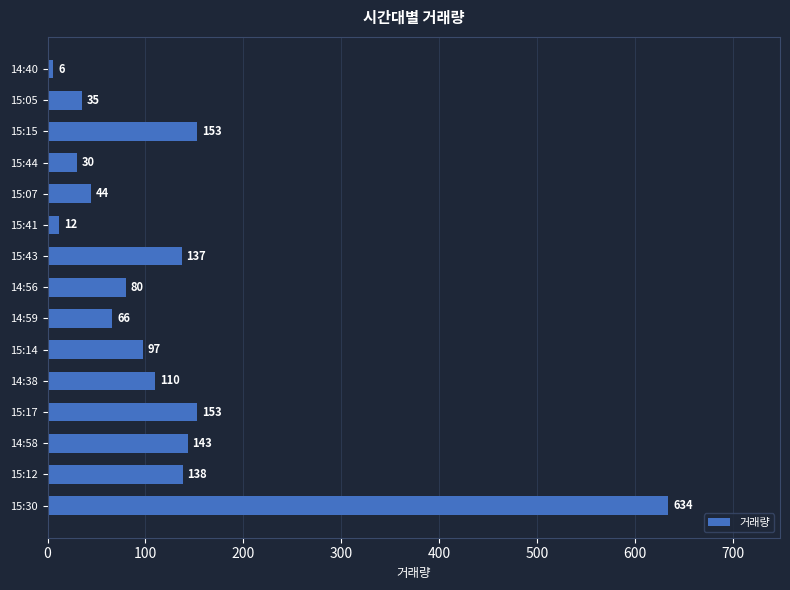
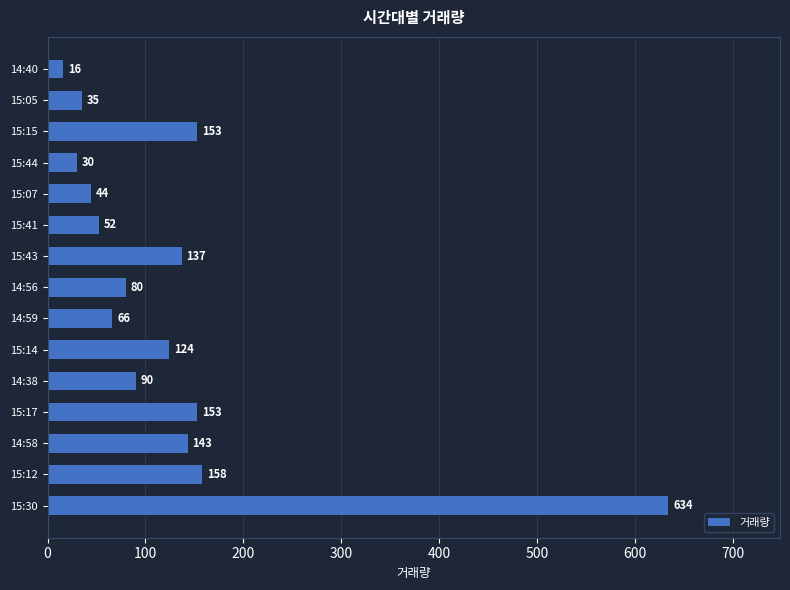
14:40: 6 -> 16
15:41: 12 -> 52
15:14: 97 -> 124
14:38: 110 -> 90
15:12: 138 -> 158
